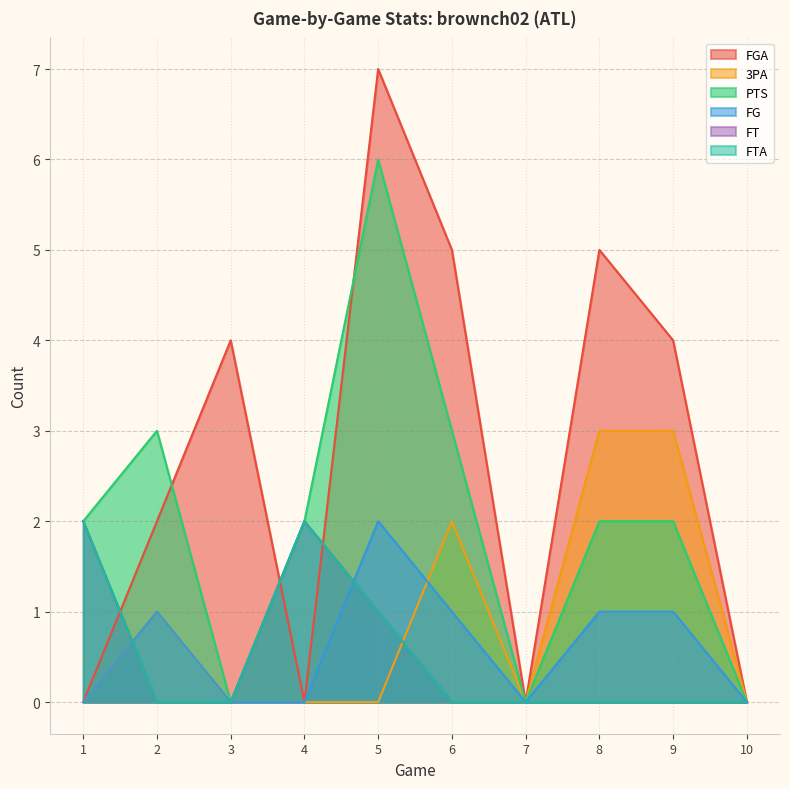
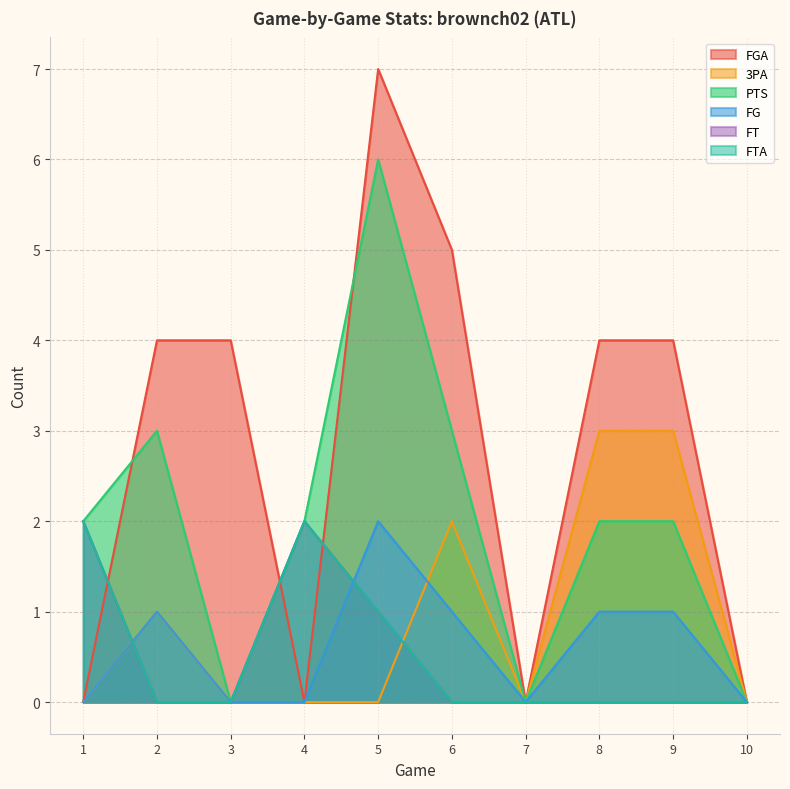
FGA, 2: 2 -> 4
FGA, 8: 5 -> 4
